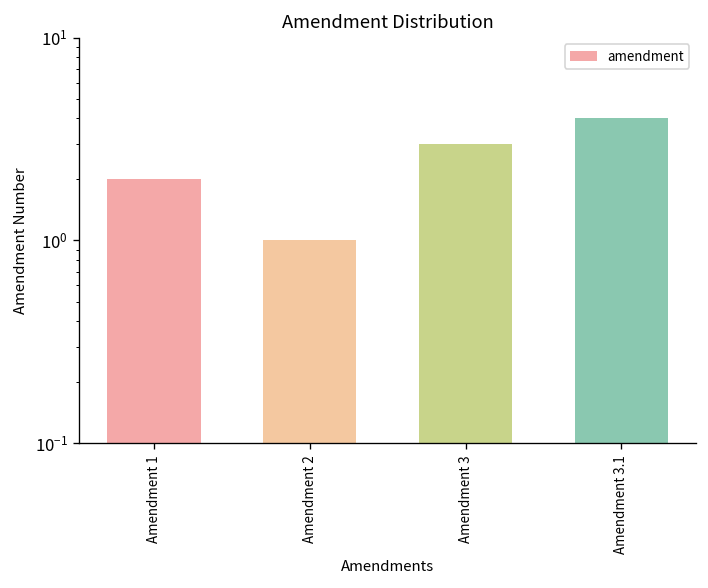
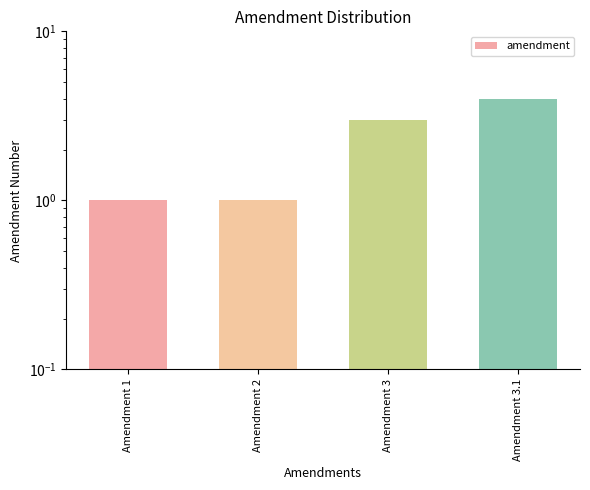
Amendment 1: 2 -> 1
